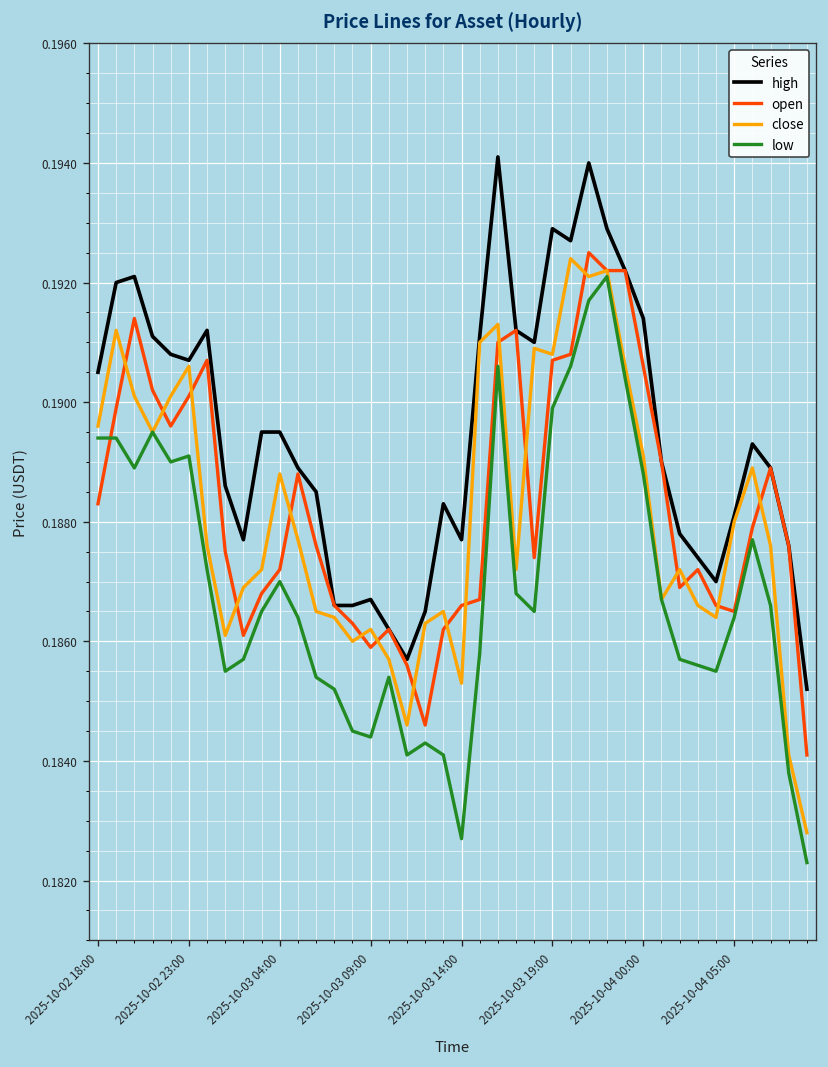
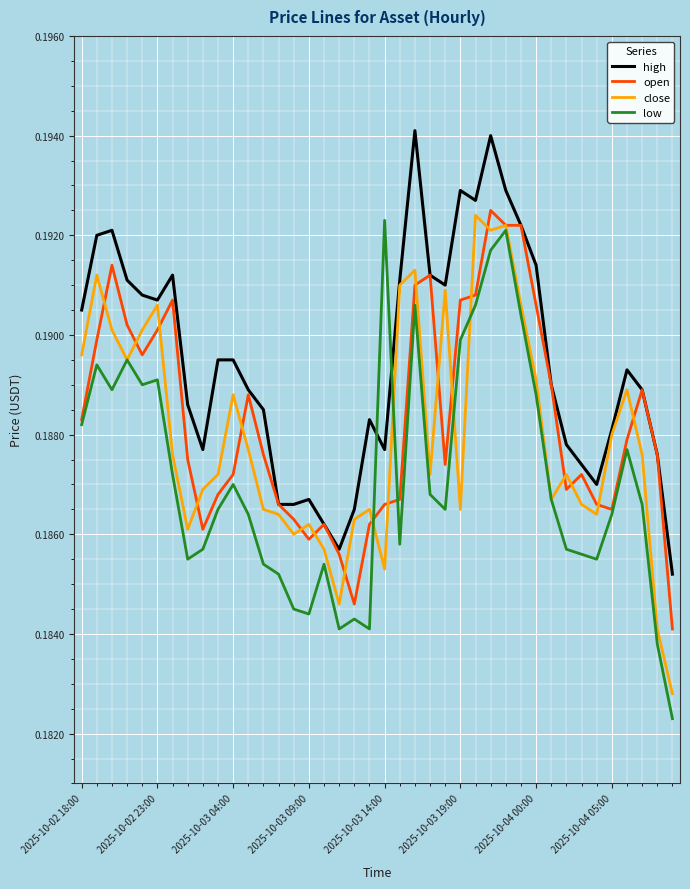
low, 2025-10-02 18:00: 0.1894 -> 0.1882
low, 2025-10-03 14:00: 0.1827 -> 0.1923
close, 2025-10-03 19:00: 0.1908 -> 0.1865
